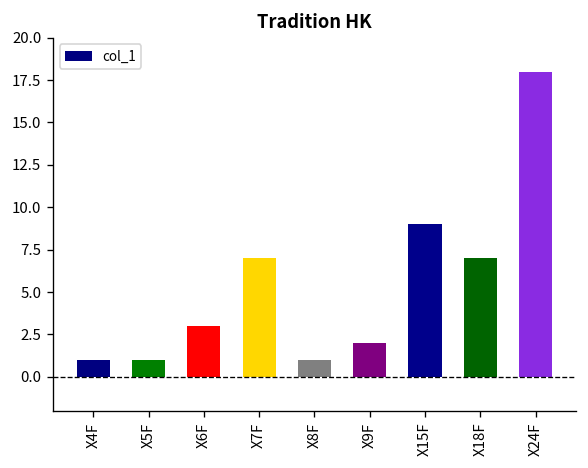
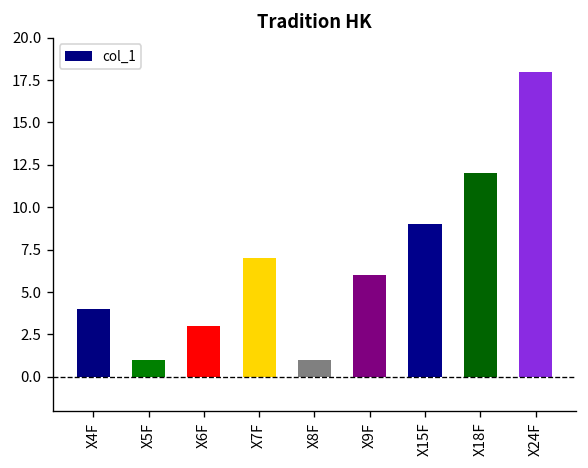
X4F: 1 -> 4
X9F: 2 -> 6
X18F: 7 -> 12
